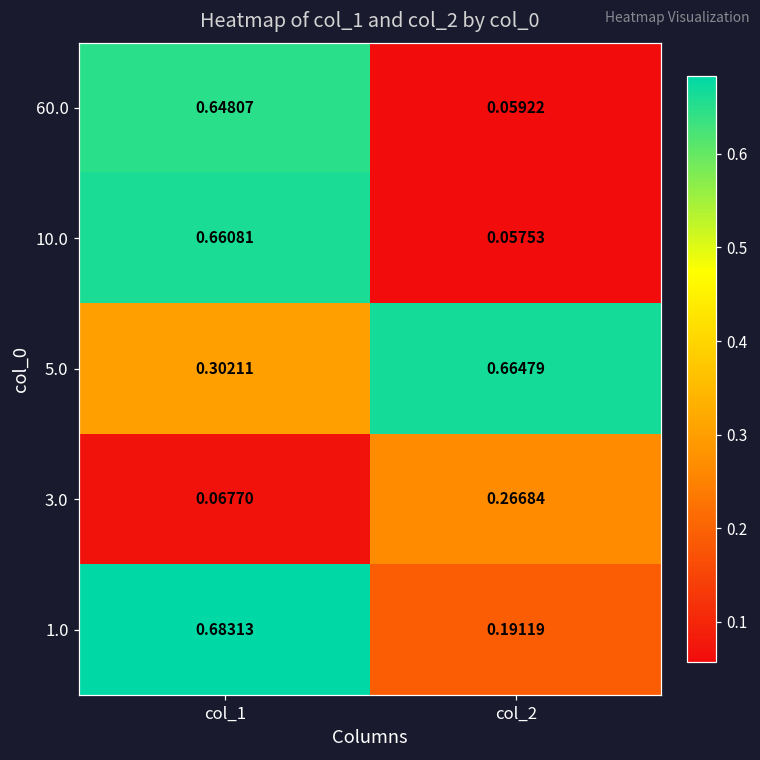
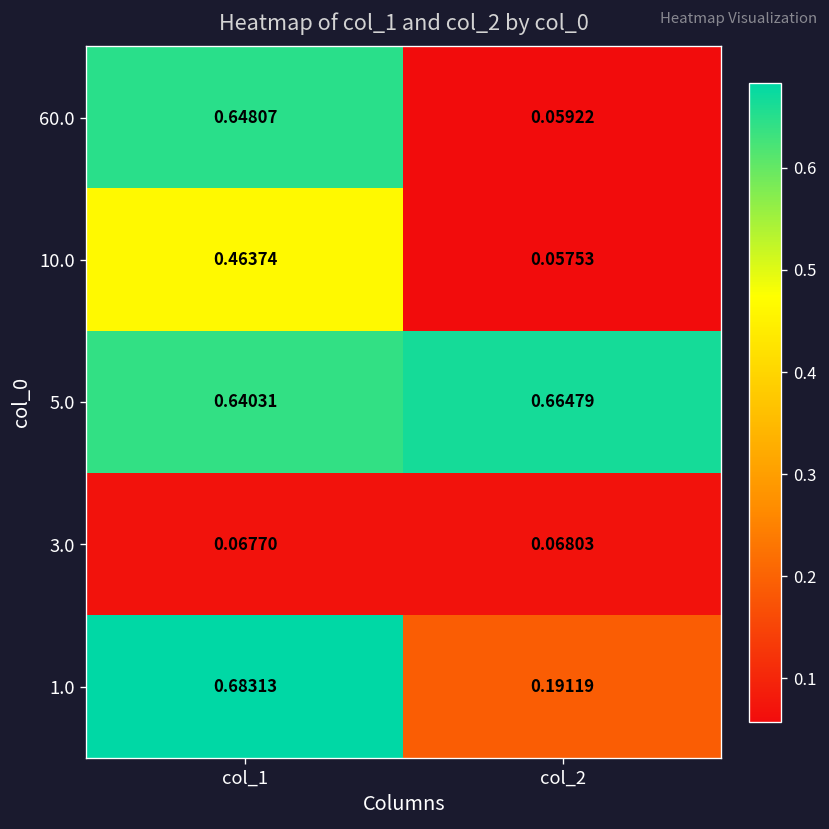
10.0, col_1: 0.66081 -> 0.46374
5.0, col_1: 0.30211 -> 0.64031
3.0, col_2: 0.26684 -> 0.06803
